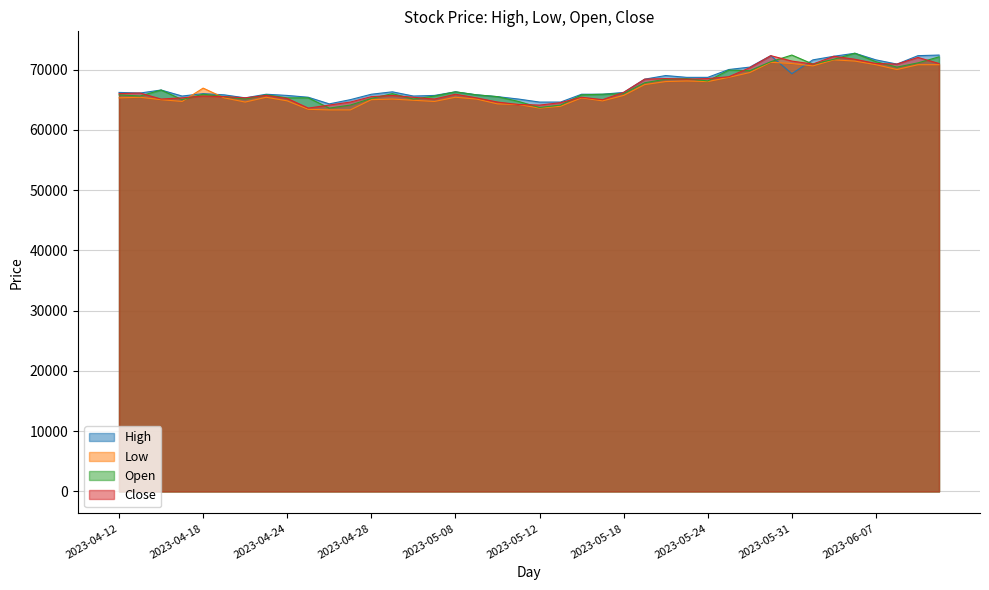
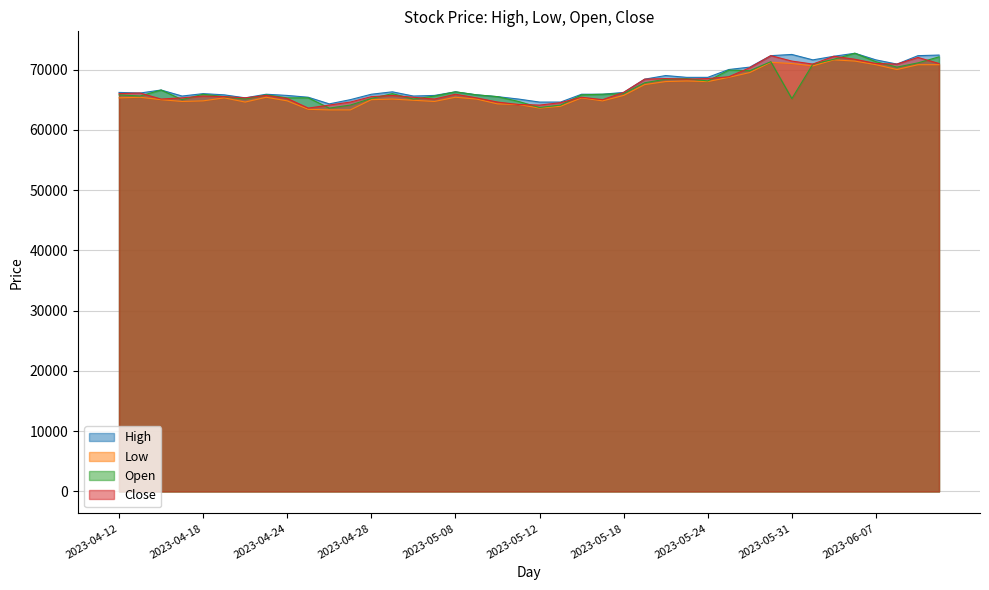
Low, 2023-04-18: 67000 -> 65000
High, 2023-05-31: 69000 -> 73000
Open, 2023-05-31: 72000 -> 65000
